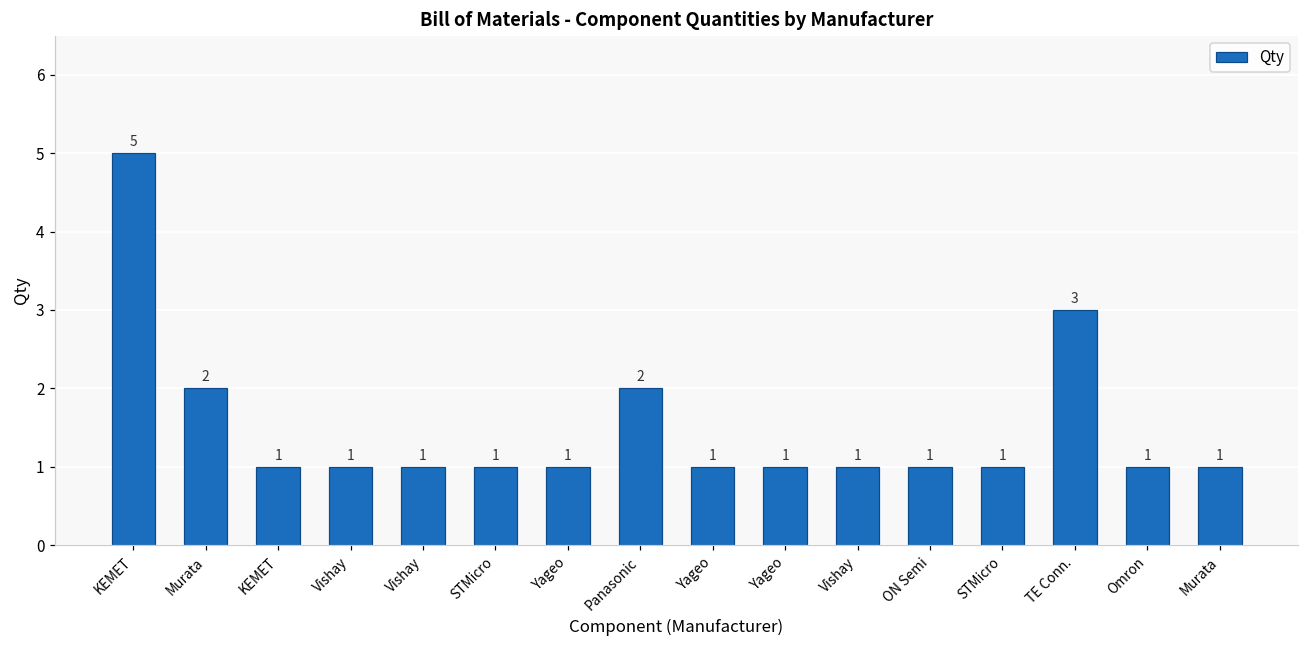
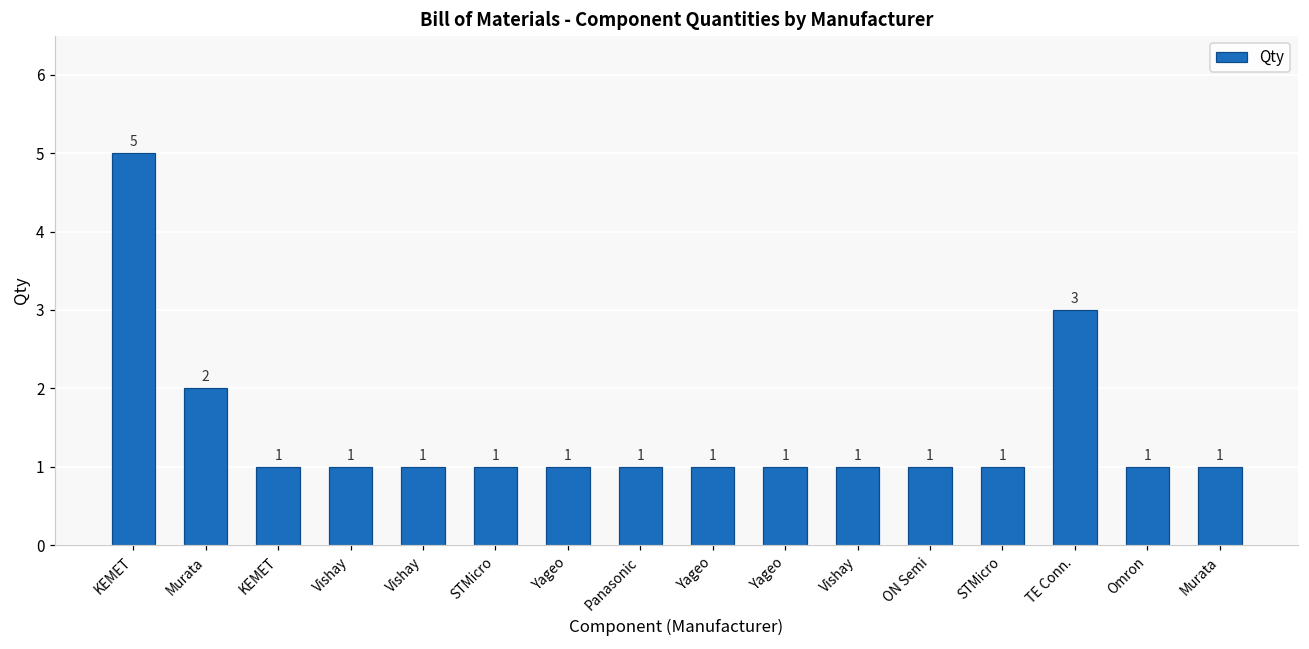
Panasonic: 2 -> 1
